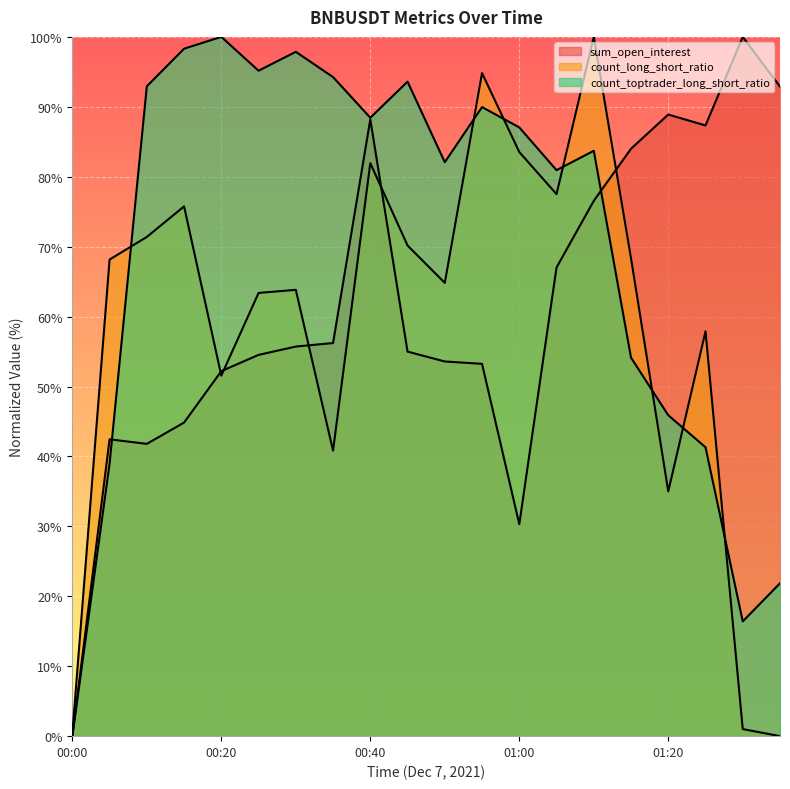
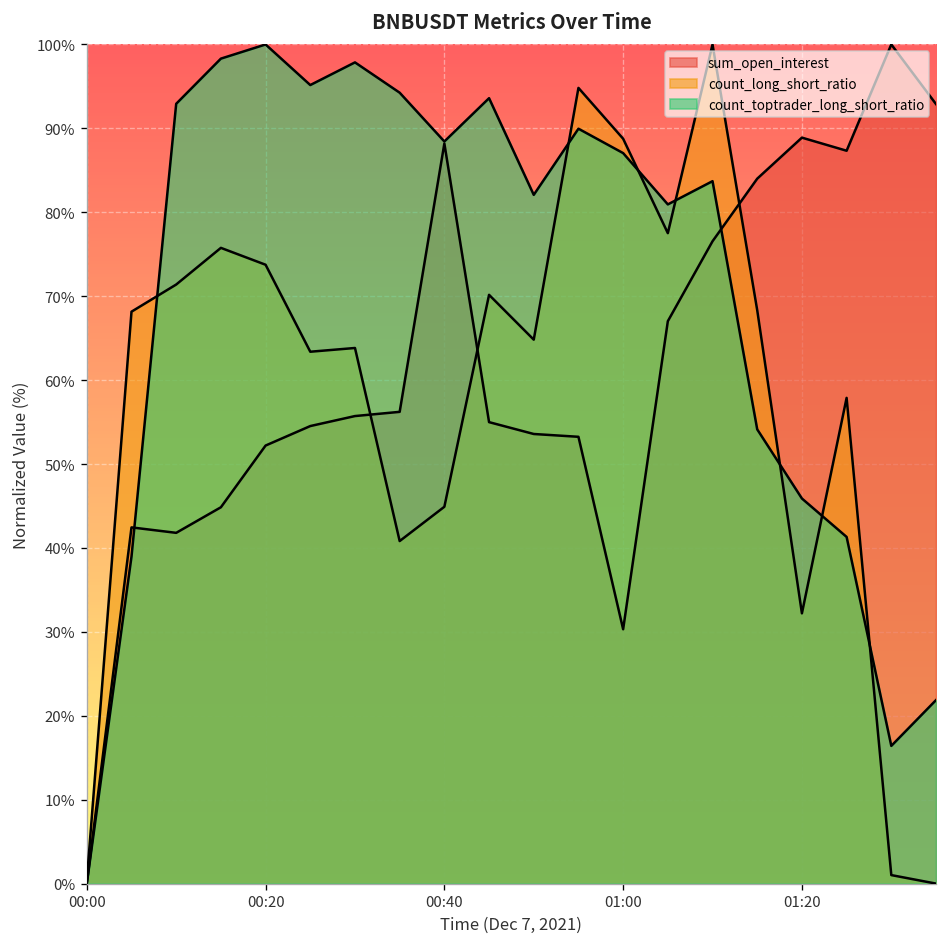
count_long_short_ratio, 00:20: 52% -> 74%
count_long_short_ratio, 00:40: 82% -> 45%
count_long_short_ratio, 01:00: 84% -> 89%
count_long_short_ratio, 01:20: 35% -> 32%
